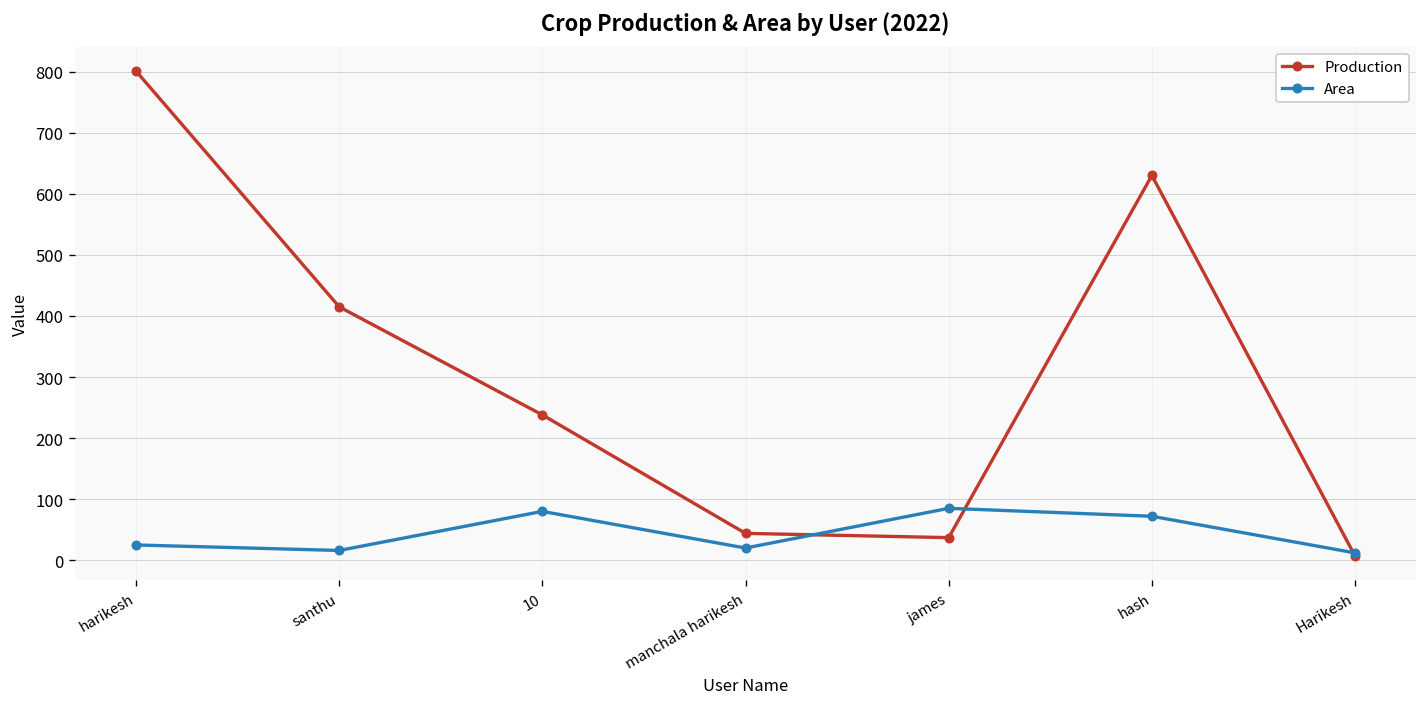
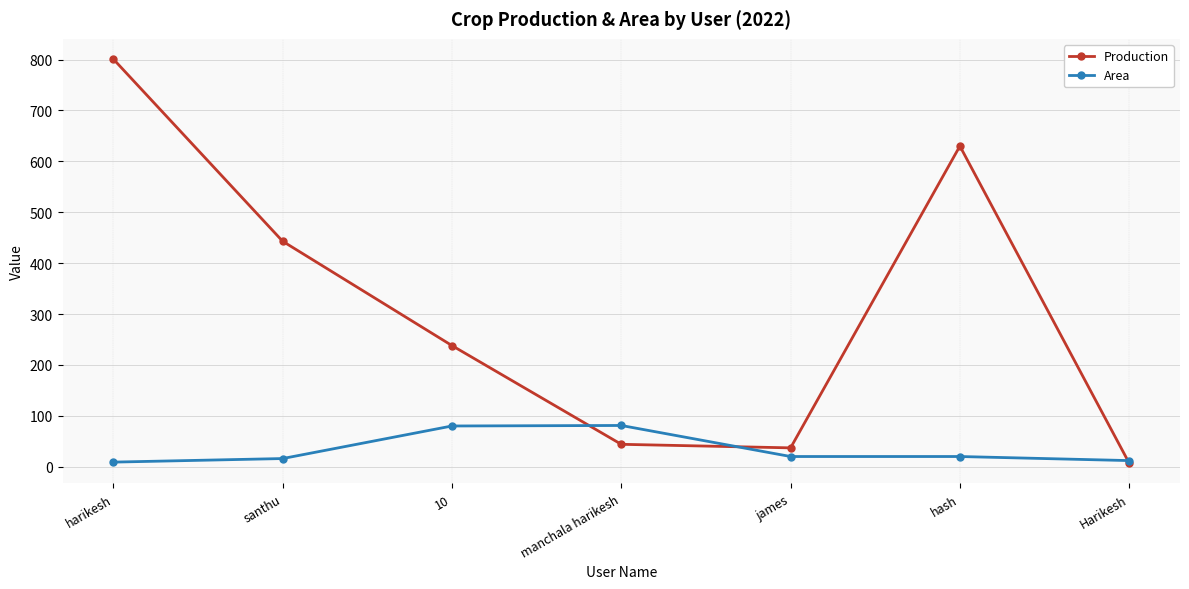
Area, harikesh: 30 -> 10
Production, santhu: 420 -> 440
Area, manchala harikesh: 20 -> 80
Area, james: 90 -> 20
Area, hash: 70 -> 20
